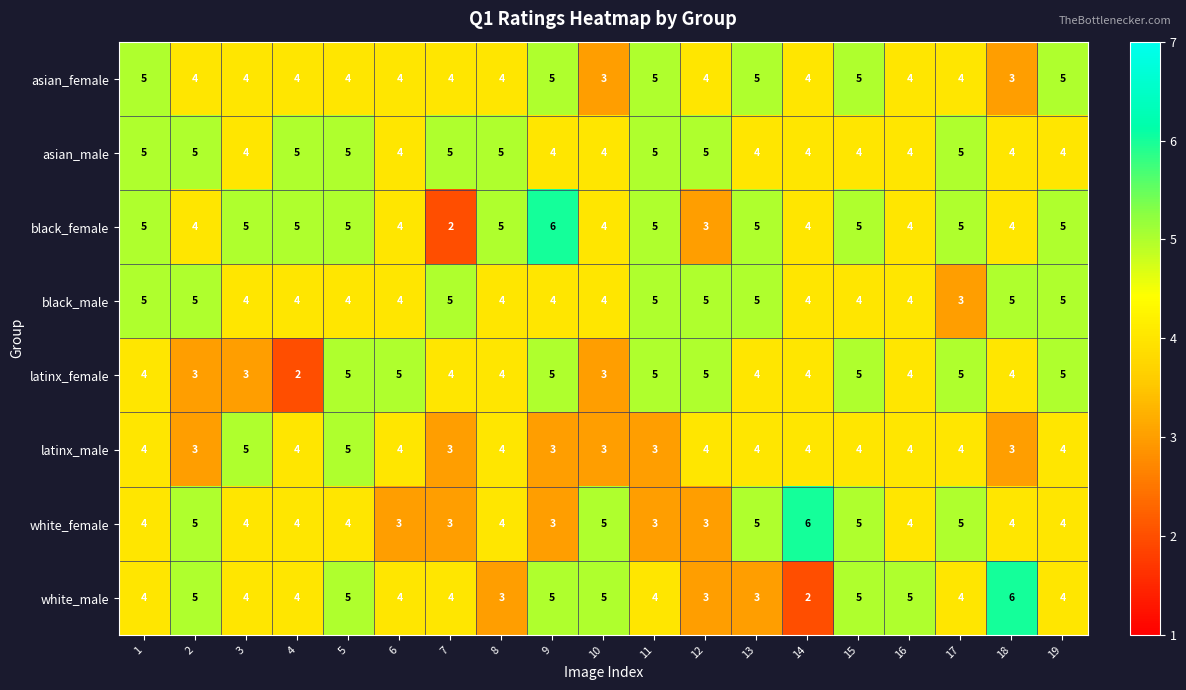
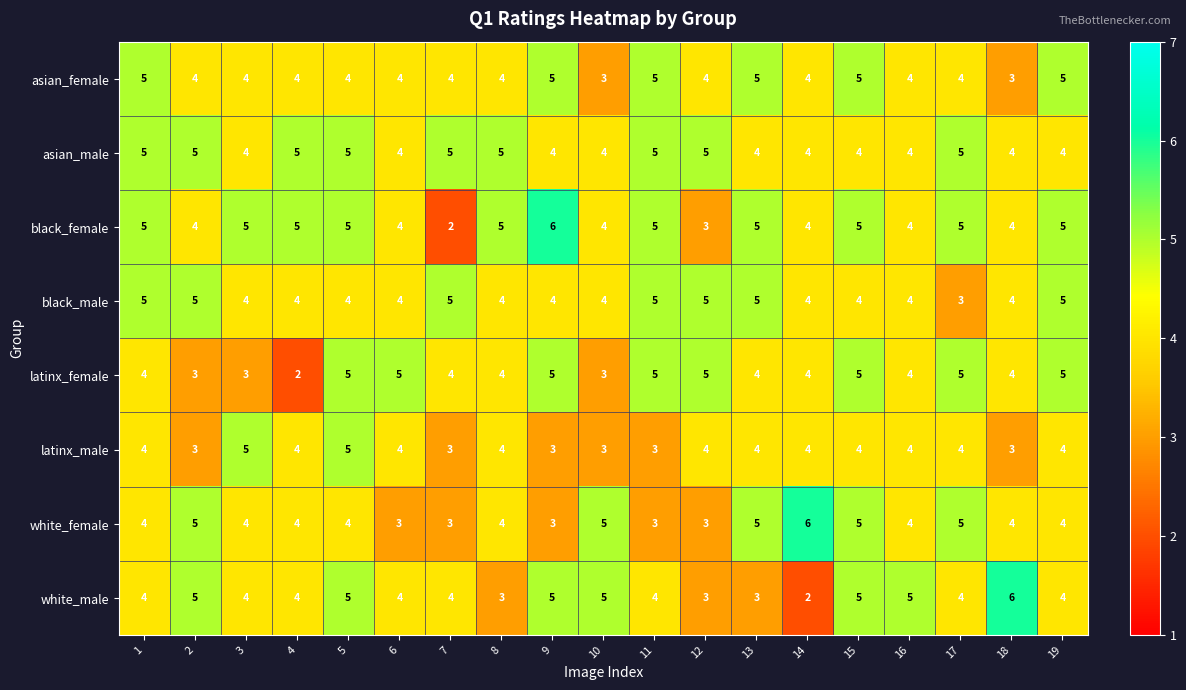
black_male, 18: 5 -> 4
